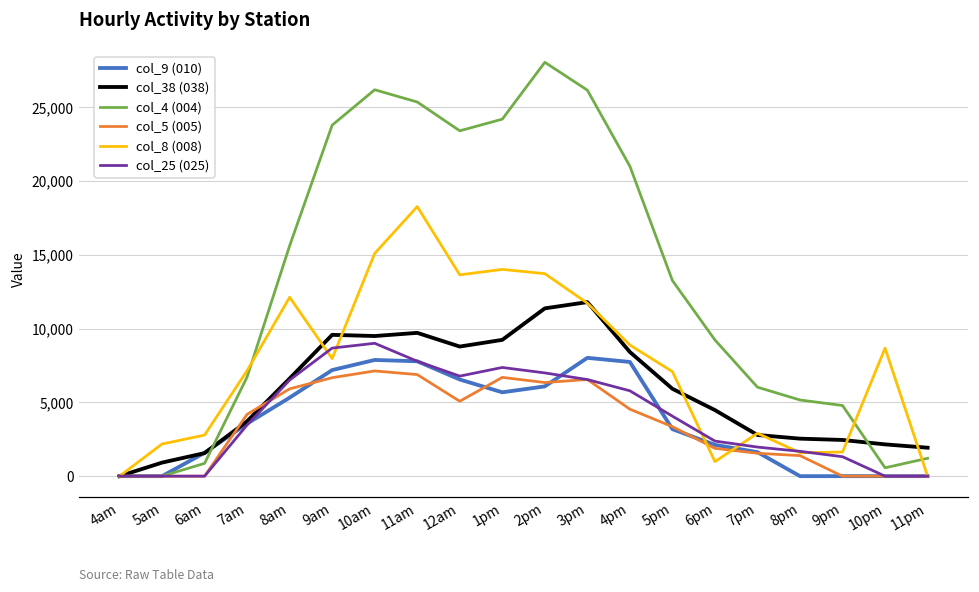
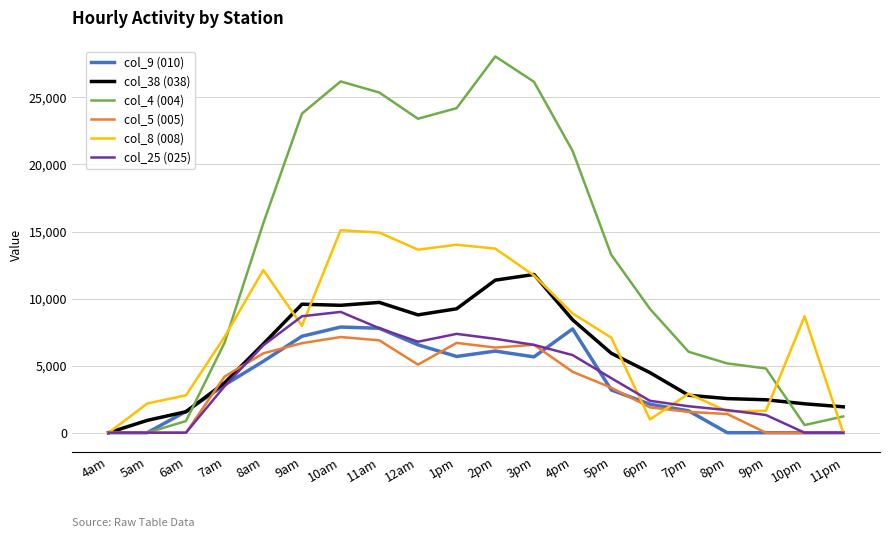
col_8 (008), 11am: 18,300 -> 14,900
col_9 (010), 3pm: 8,000 -> 5,700
